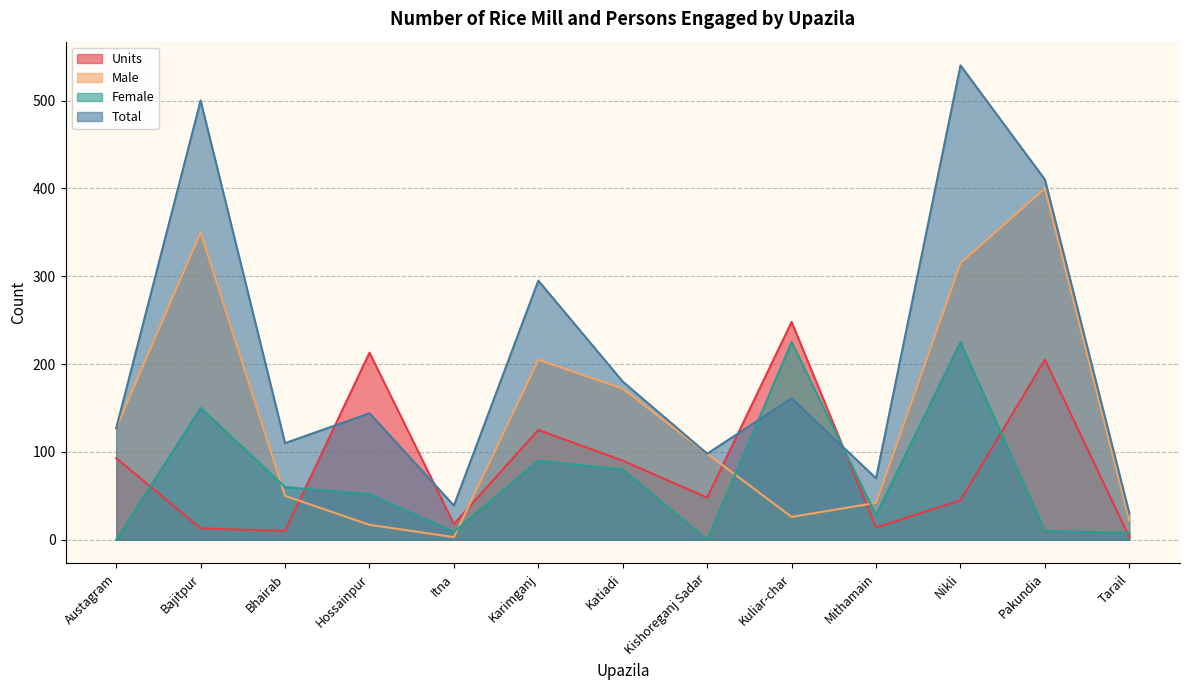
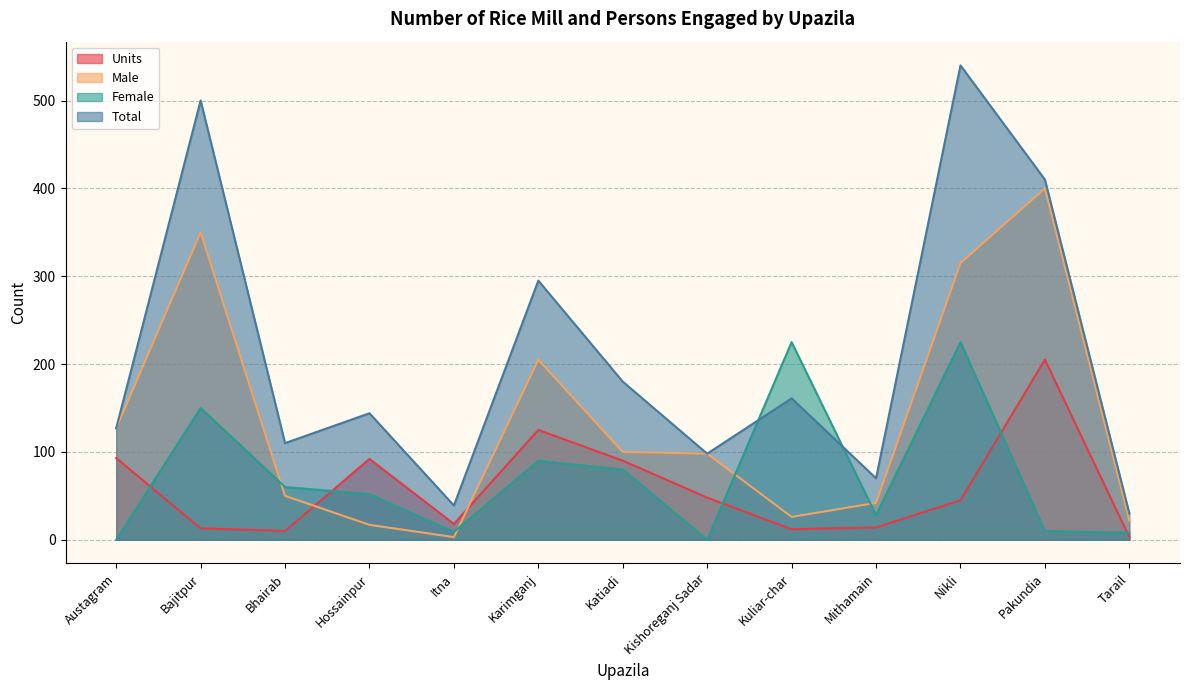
Units, Hossainpur: 210 -> 90
Male, Katiadi: 170 -> 100
Units, Kuliar-char: 250 -> 10
